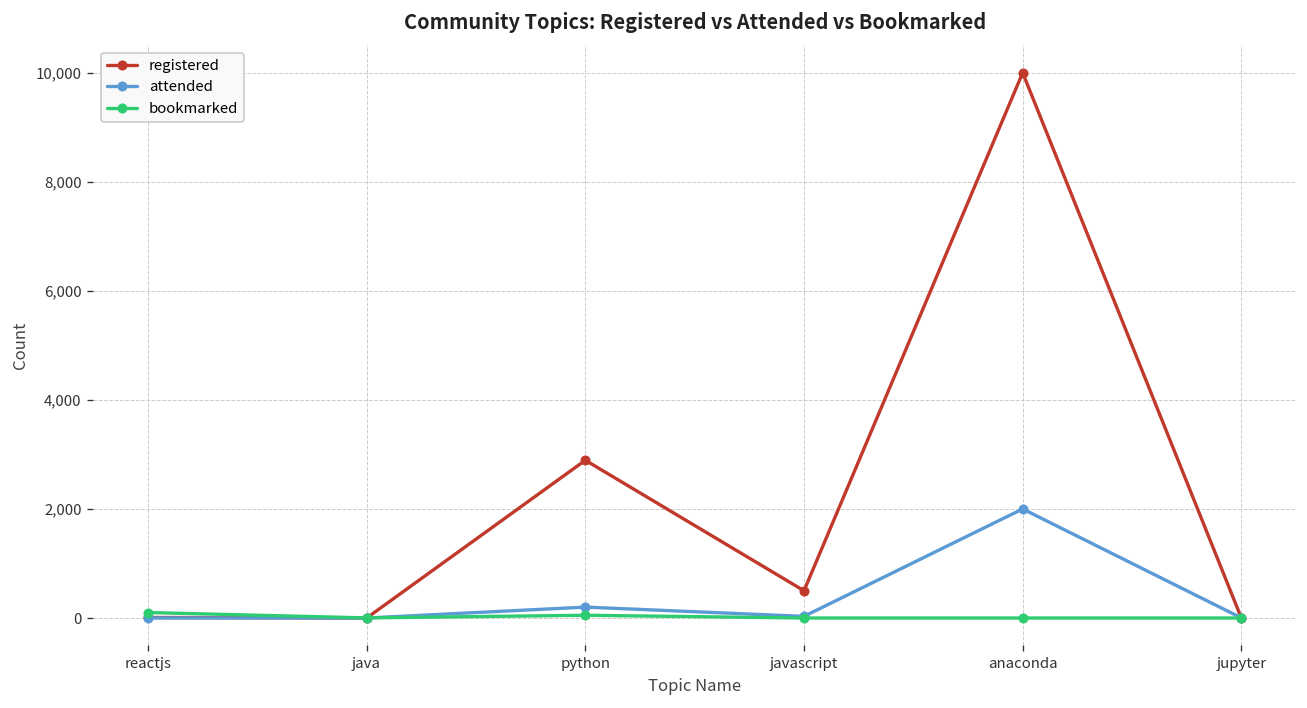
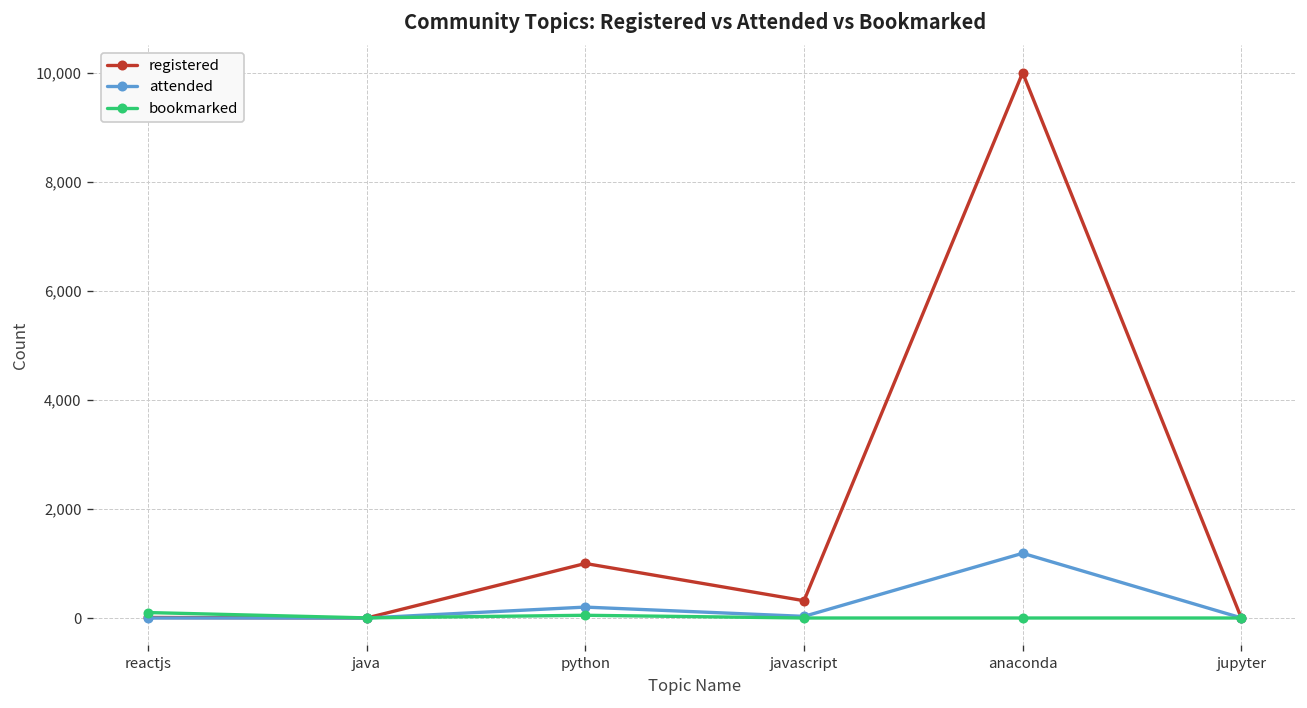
registered, python: 2,900 -> 1,000
registered, javascript: 500 -> 300
attended, anaconda: 2,000 -> 1,200
